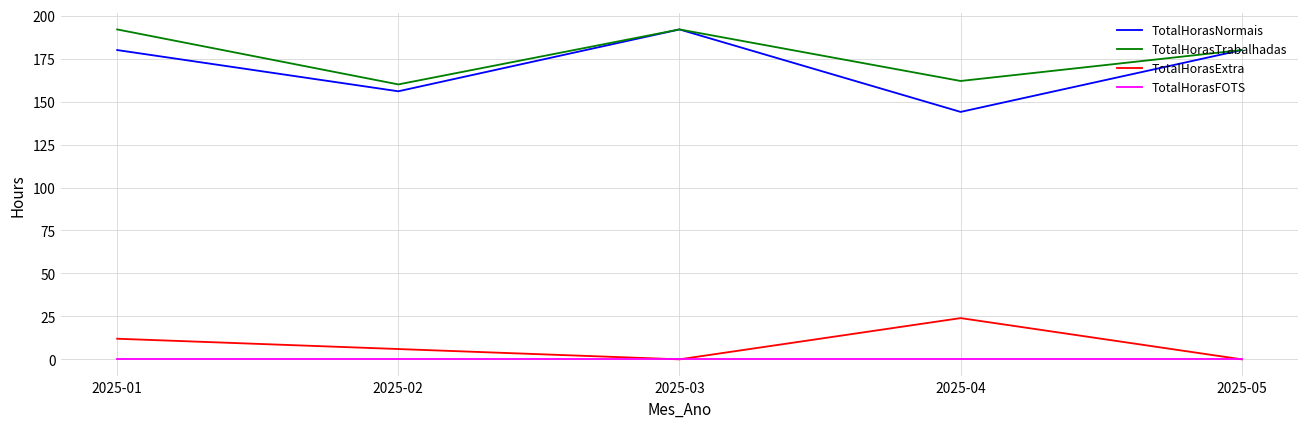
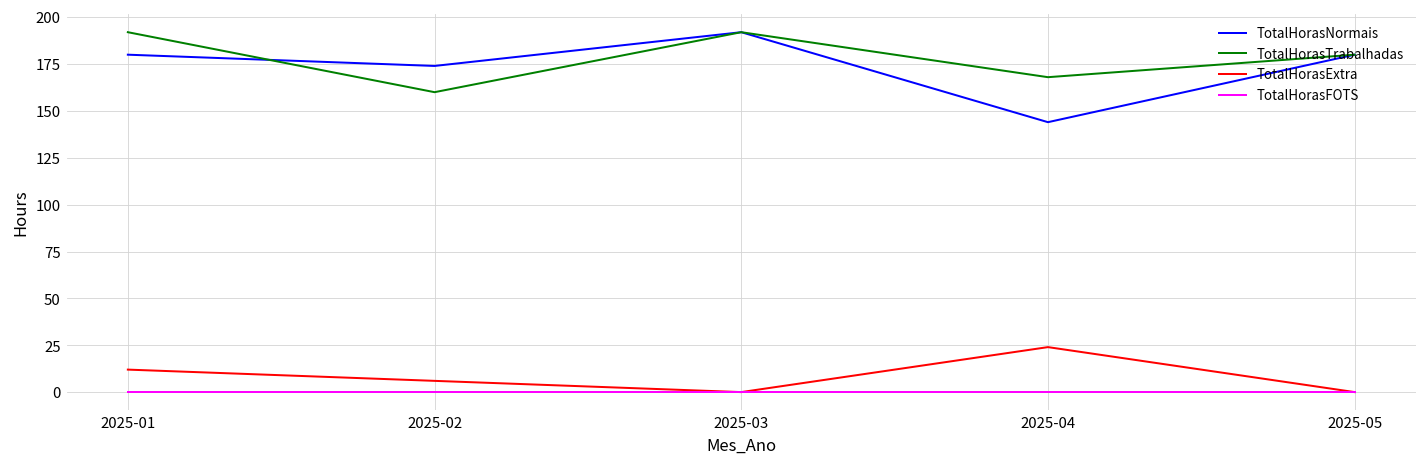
TotalHorasNormais, 2025-02: 156 -> 174
TotalHorasTrabalhadas, 2025-04: 162 -> 168
